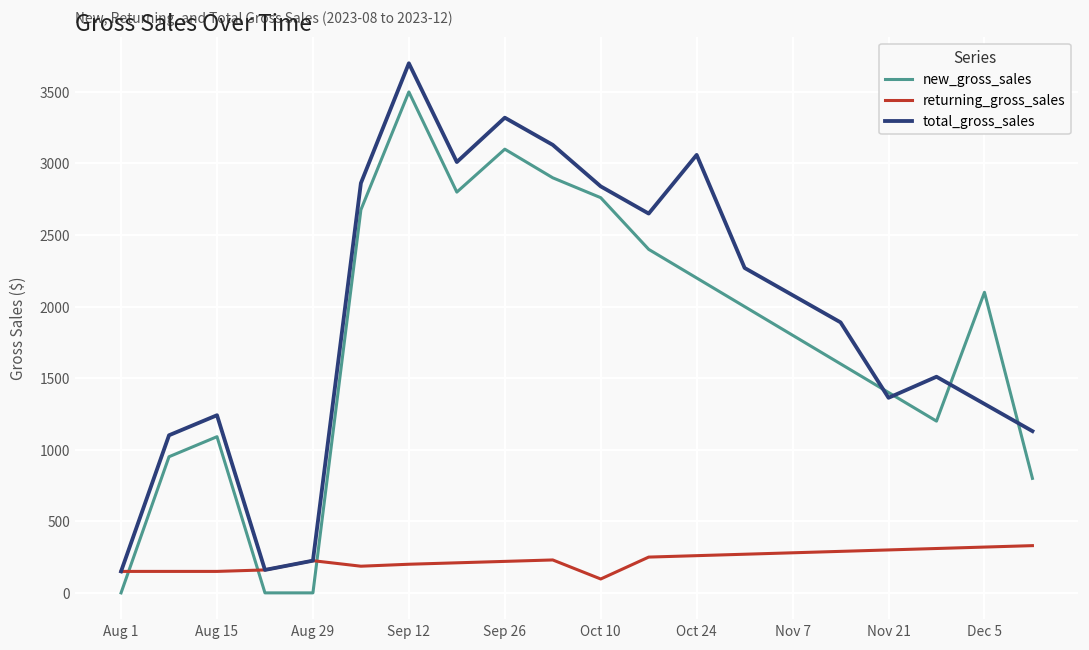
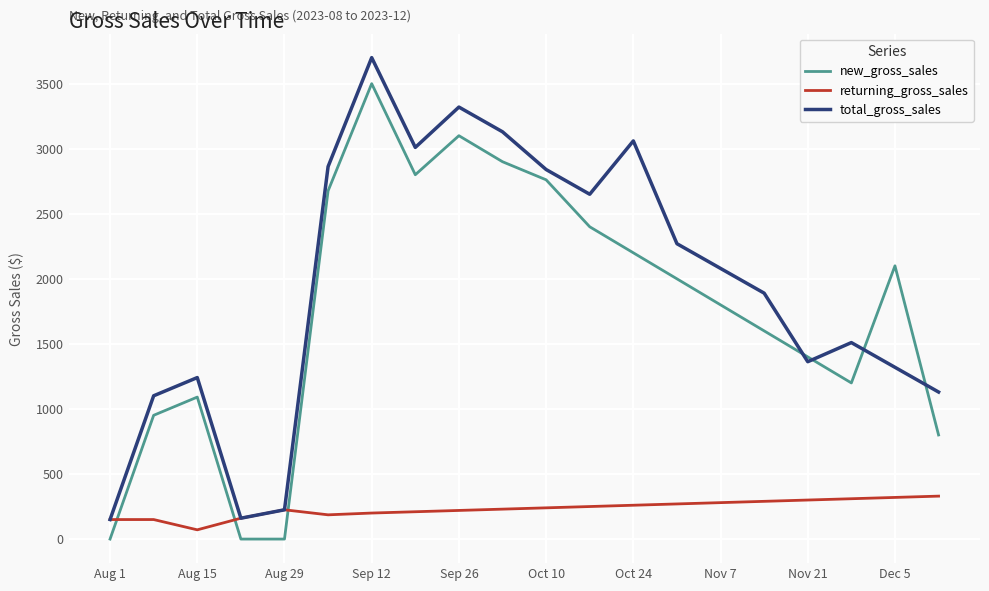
returning_gross_sales, Aug 15: 150 -> 70
returning_gross_sales, Oct 10: 100 -> 240
